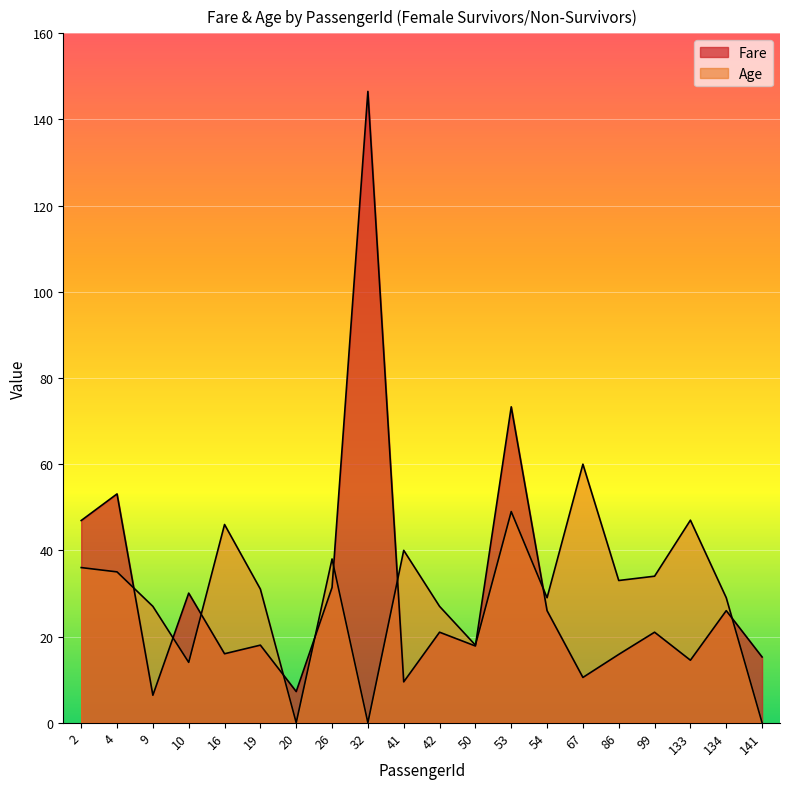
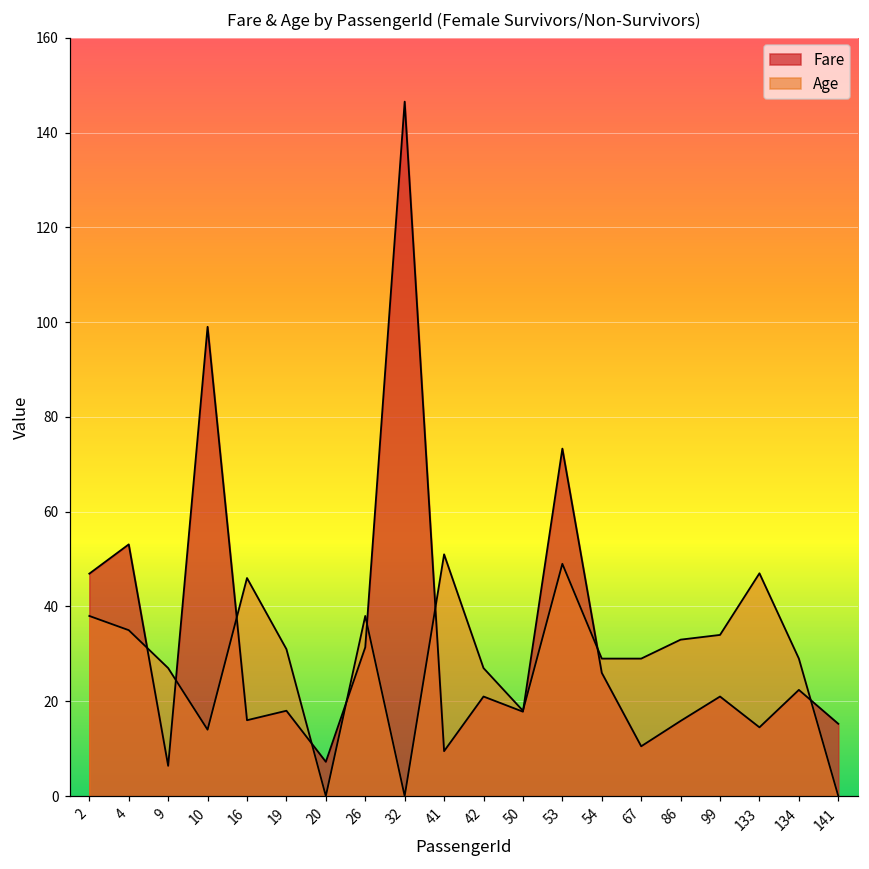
Age, 2: 36 -> 38
Fare, 10: 30 -> 99
Age, 41: 40 -> 51
Age, 67: 60 -> 29
Fare, 134: 26 -> 22
